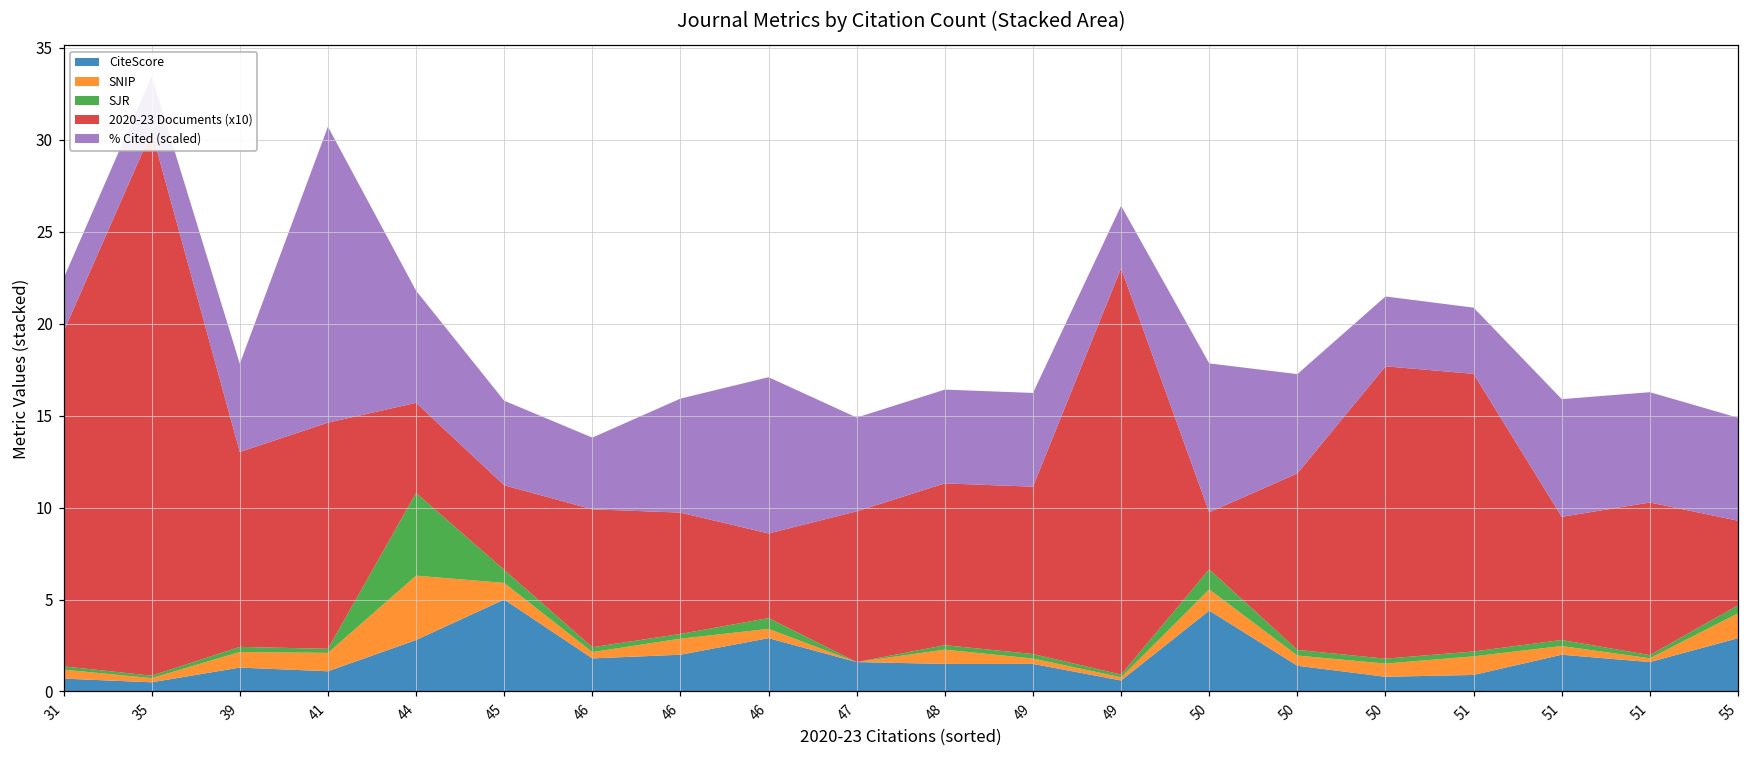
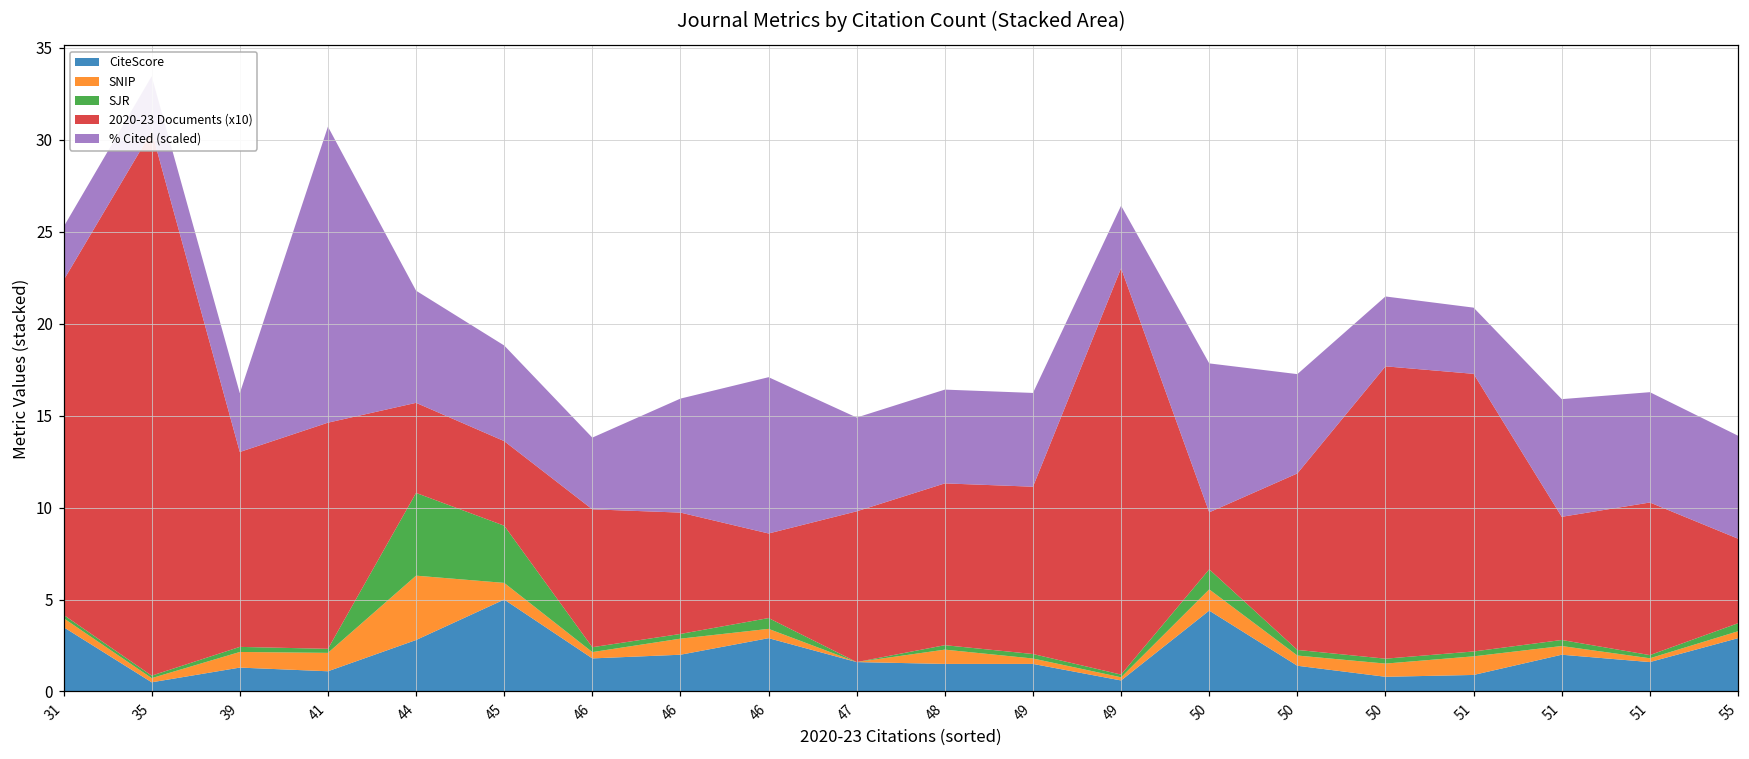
CiteScore, 31: 0.7 -> 3.5
% Cited (scaled), 39: 4.8 -> 3.2
SJR, 45: 0.7 -> 3.1
% Cited (scaled), 45: 4.6 -> 5.2
SNIP, 55: 1.4 -> 0.4
